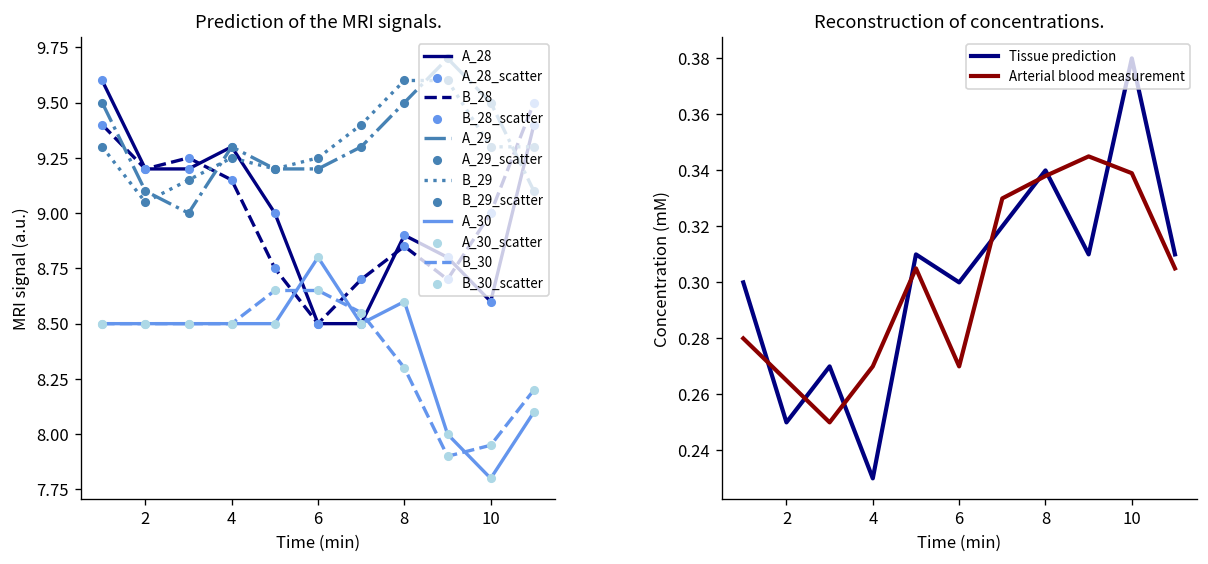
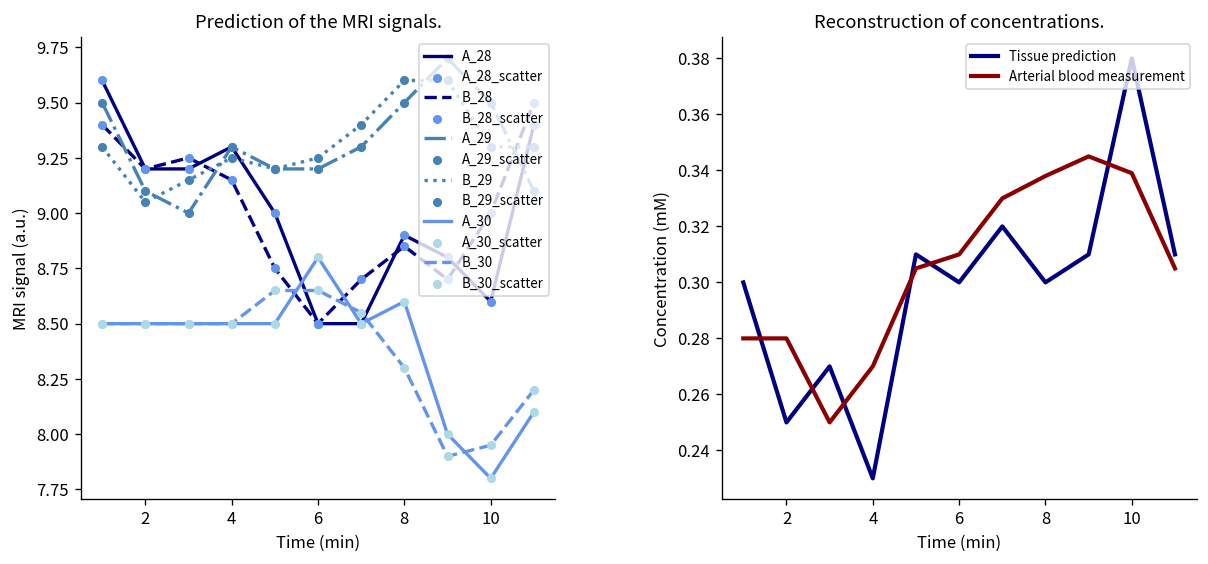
Reconstruction of concentrations., Arterial blood measurement, 2: 0.265 -> 0.280
Reconstruction of concentrations., Arterial blood measurement, 6: 0.27 -> 0.31
Reconstruction of concentrations., Tissue prediction, 8: 0.34 -> 0.30
